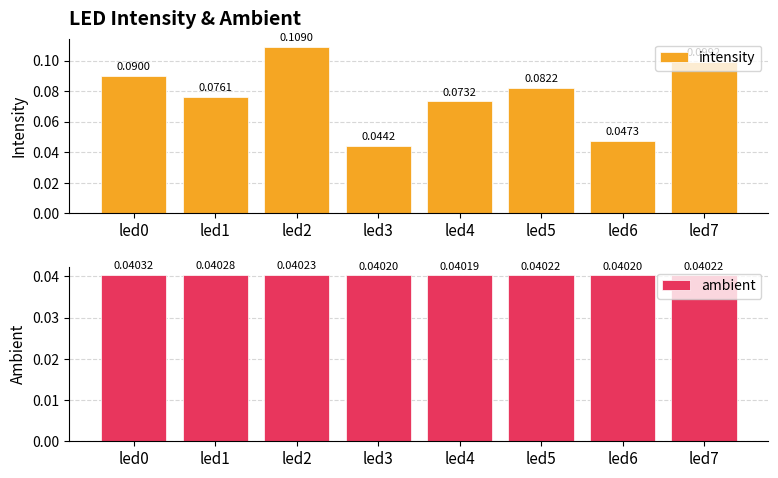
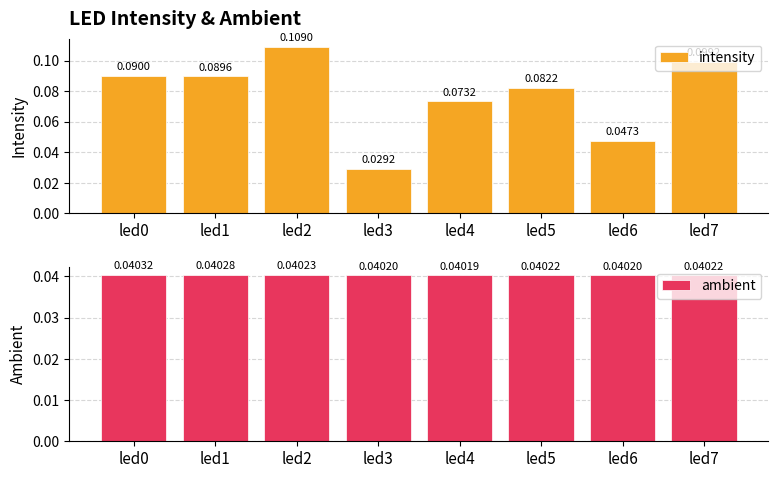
LED Intensity & Ambient, led1: 0.0761 -> 0.0896
LED Intensity & Ambient, led3: 0.0442 -> 0.0292
